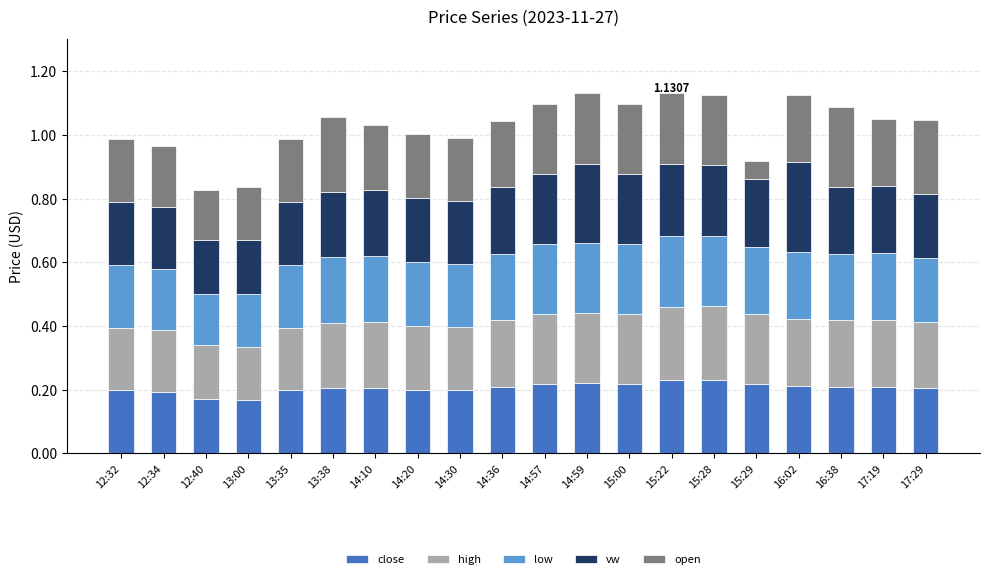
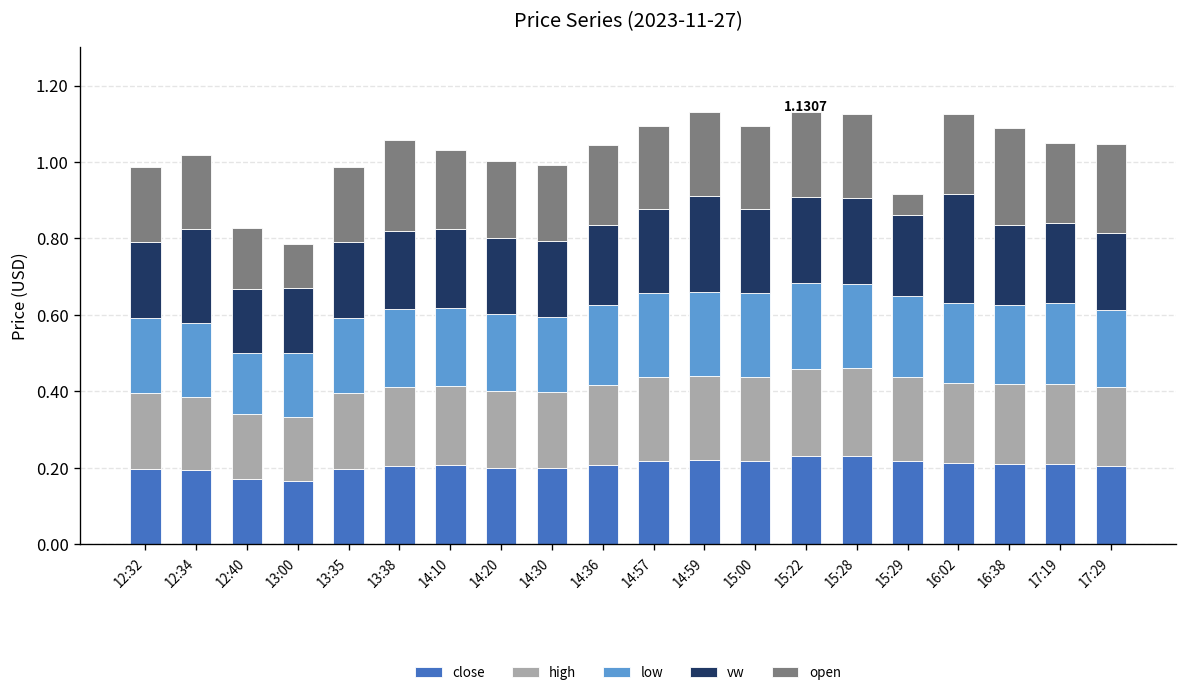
vw, 12:34: 0.19 -> 0.24
open, 13:00: 0.17 -> 0.11
